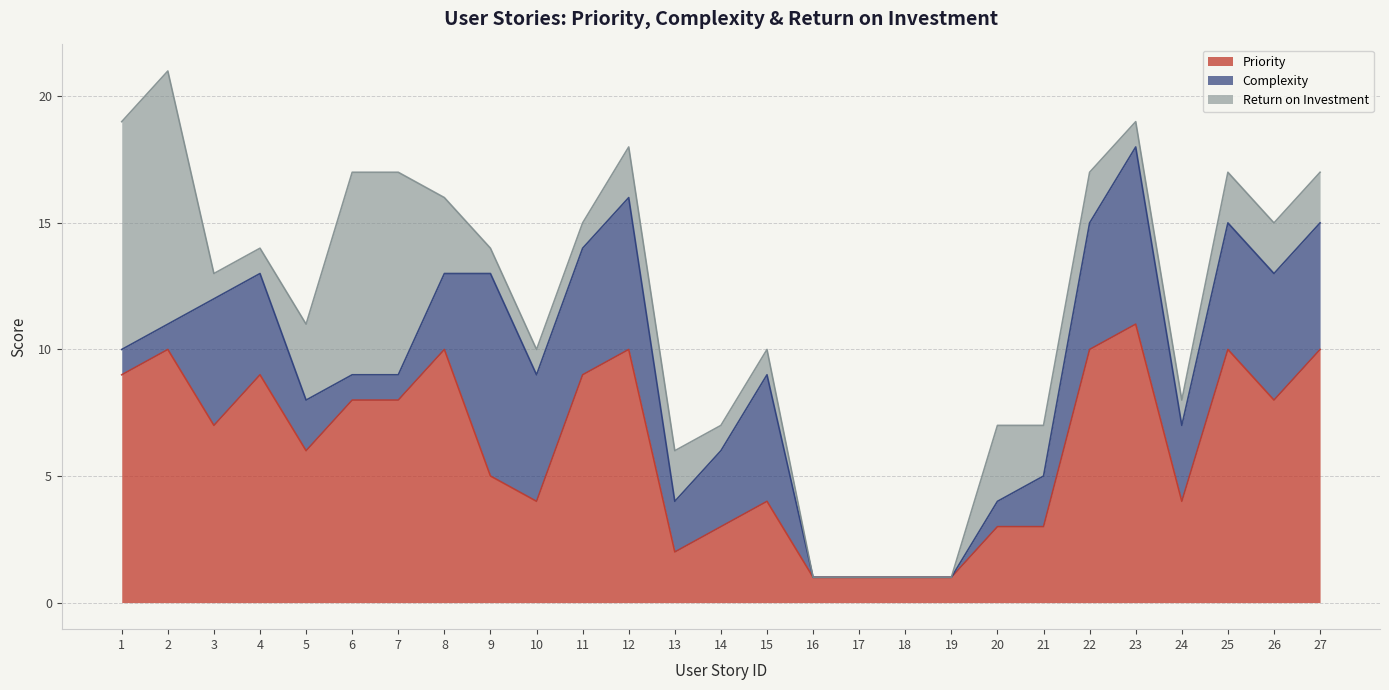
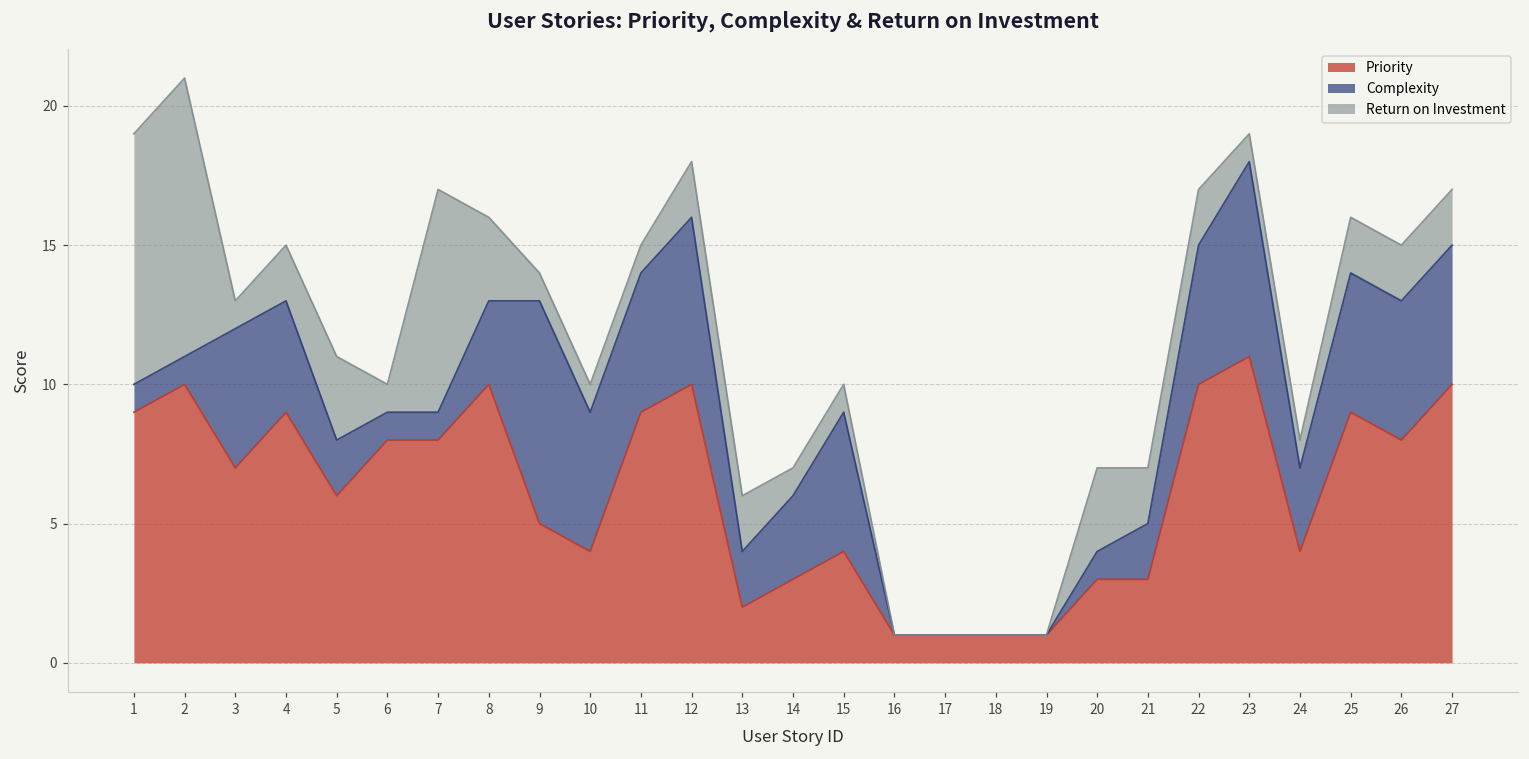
Return on Investment, 4: 1 -> 2
Return on Investment, 6: 8 -> 1
Priority, 25: 10 -> 9
